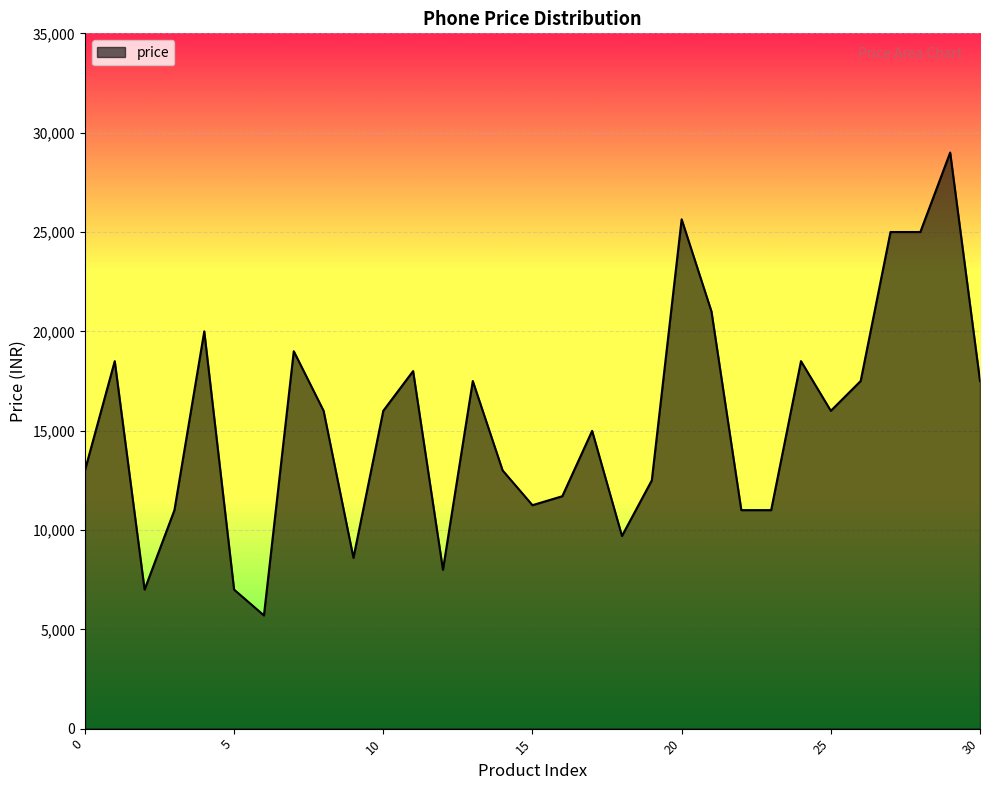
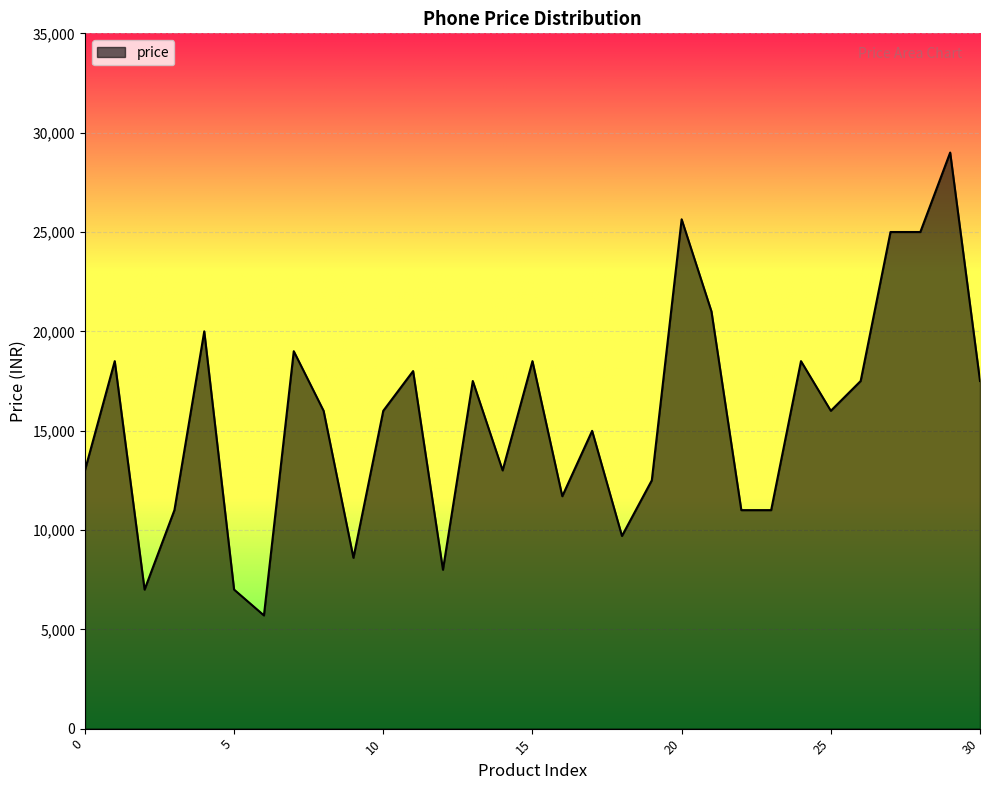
15: 11,200 -> 18,500
